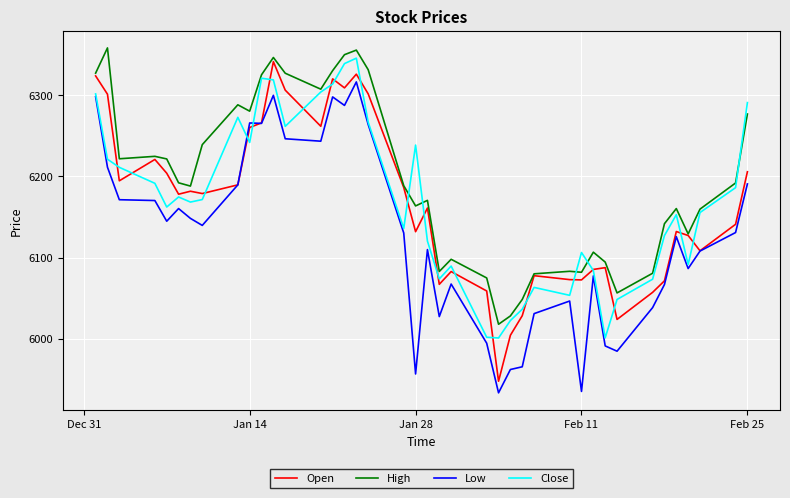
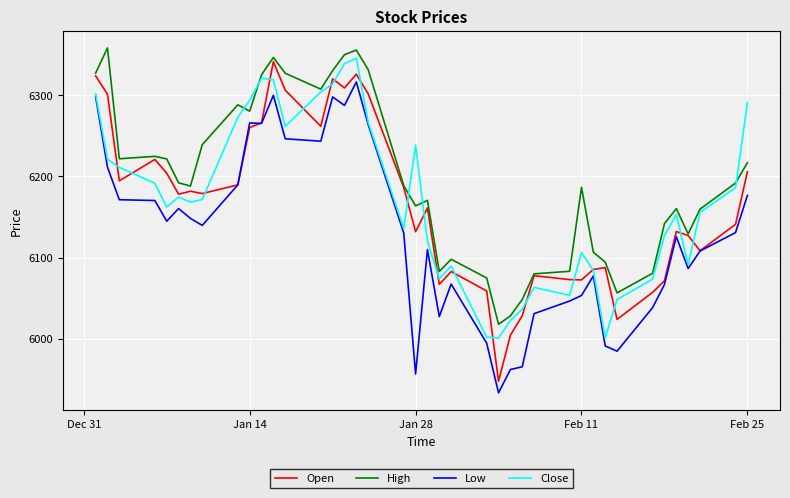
Close, Jan 14: 6240 -> 6290
High, Feb 11: 6080 -> 6190
Low, Feb 11: 5940 -> 6050
High, Feb 25: 6280 -> 6220
Low, Feb 25: 6190 -> 6180
